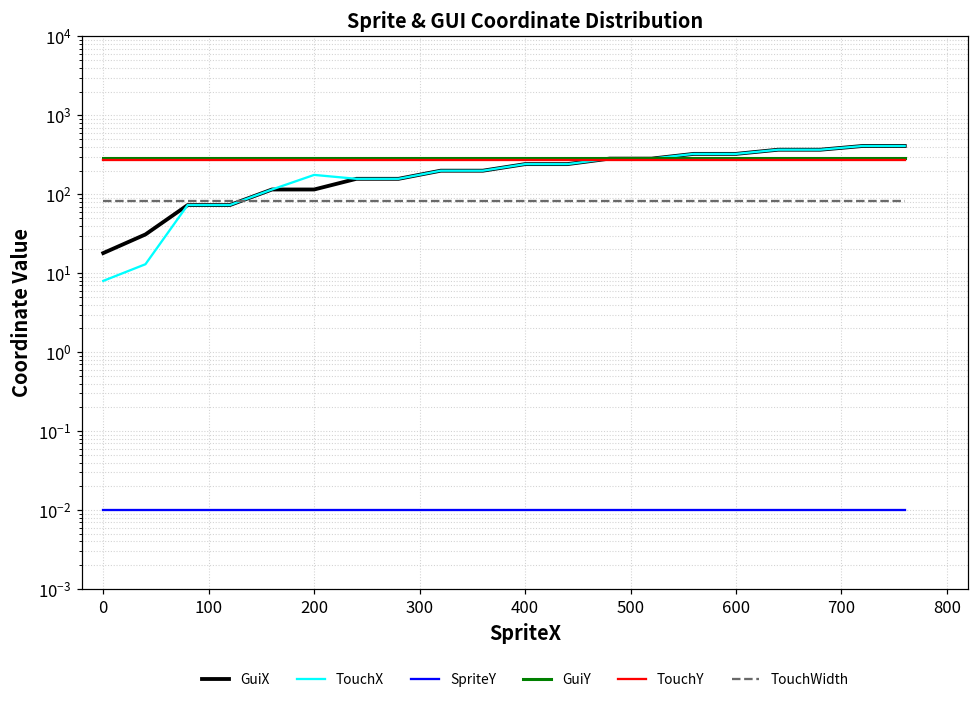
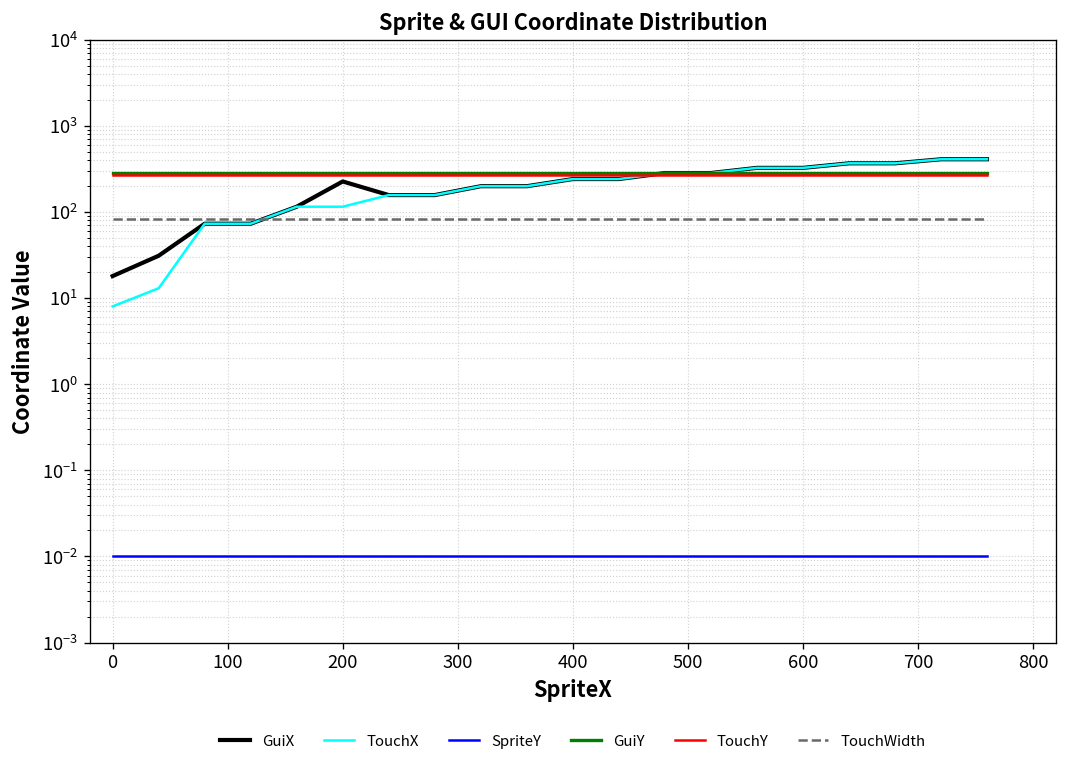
GuiX, 200: 120 -> 230
TouchX, 200: 180 -> 120
